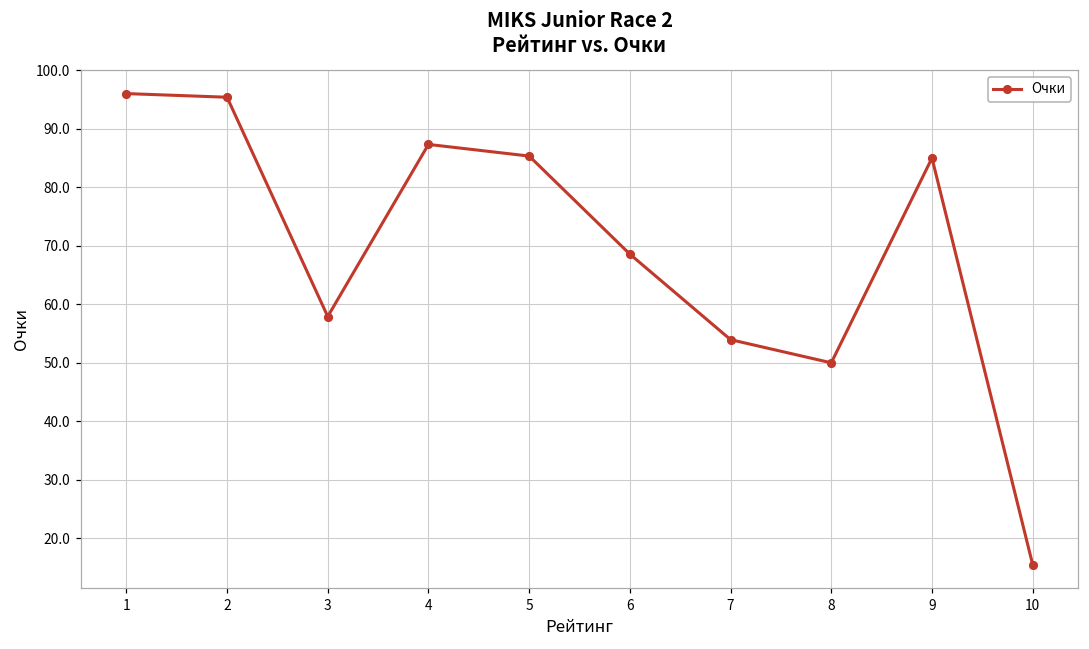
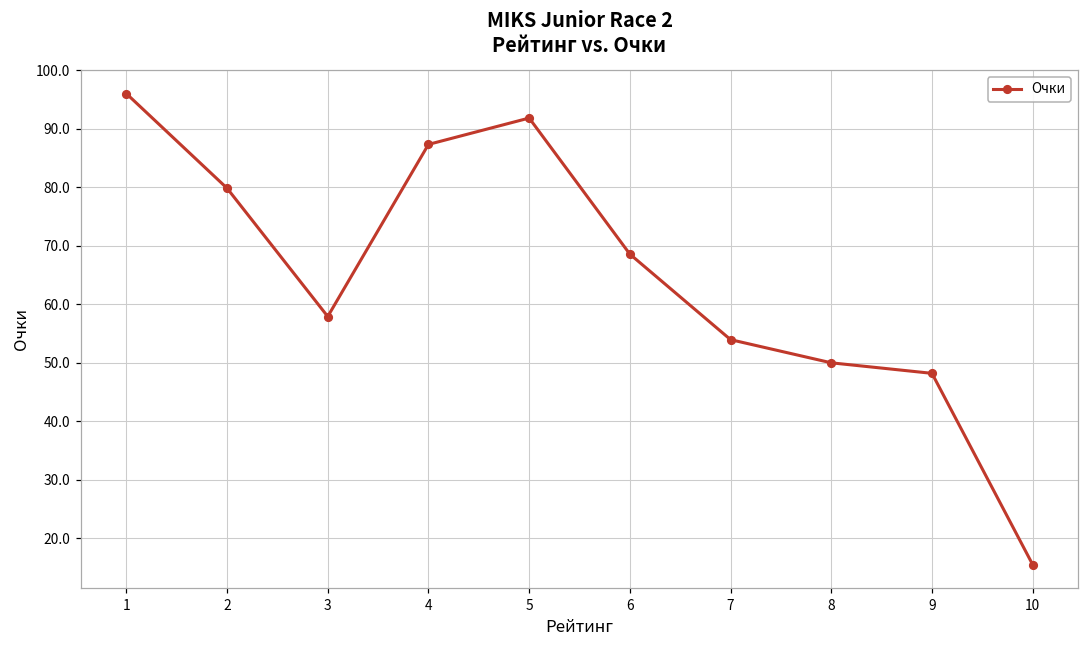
2: 95 -> 80
5: 85 -> 92
9: 85 -> 48
